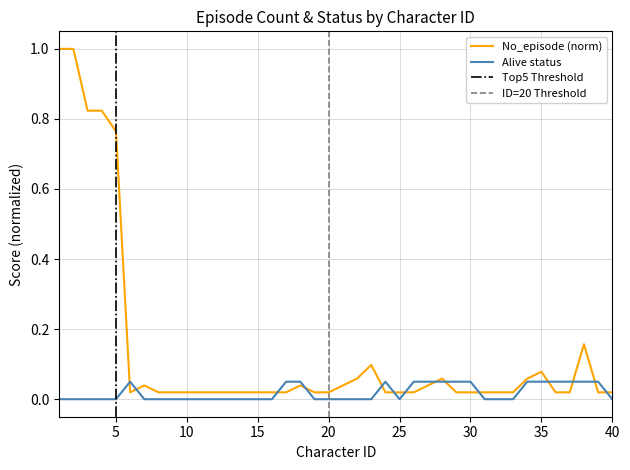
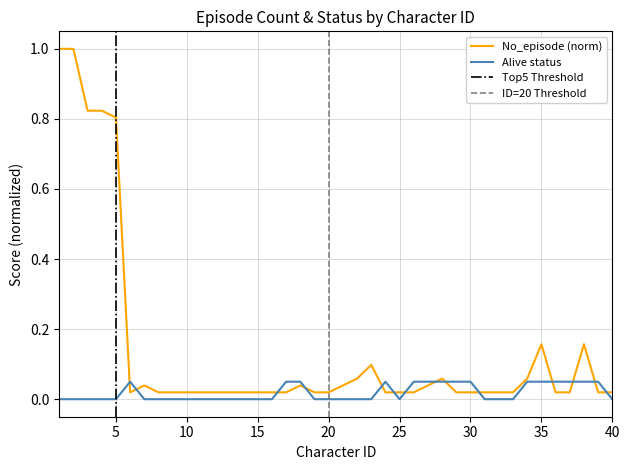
No_episode (norm), 5: 0.76 -> 0.80
No_episode (norm), 35: 0.08 -> 0.16
